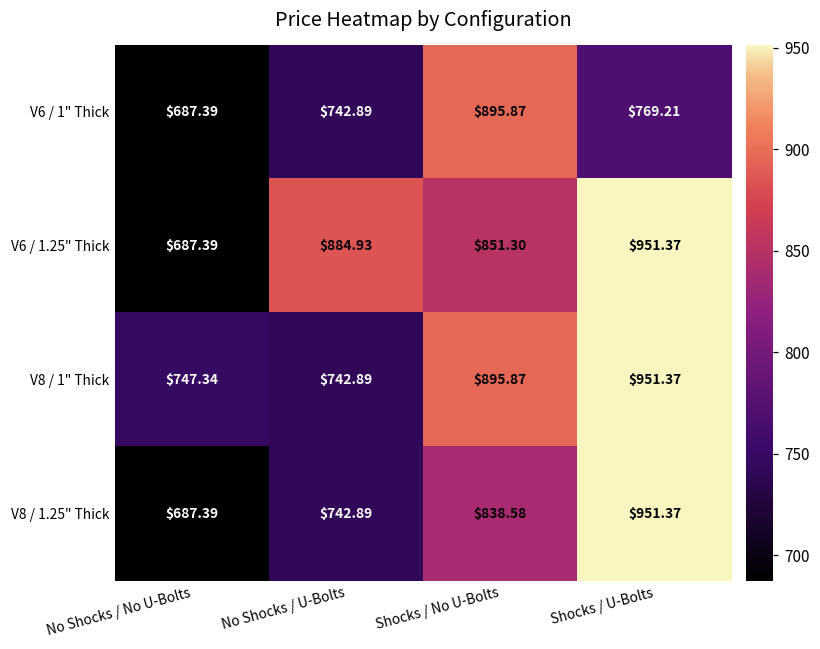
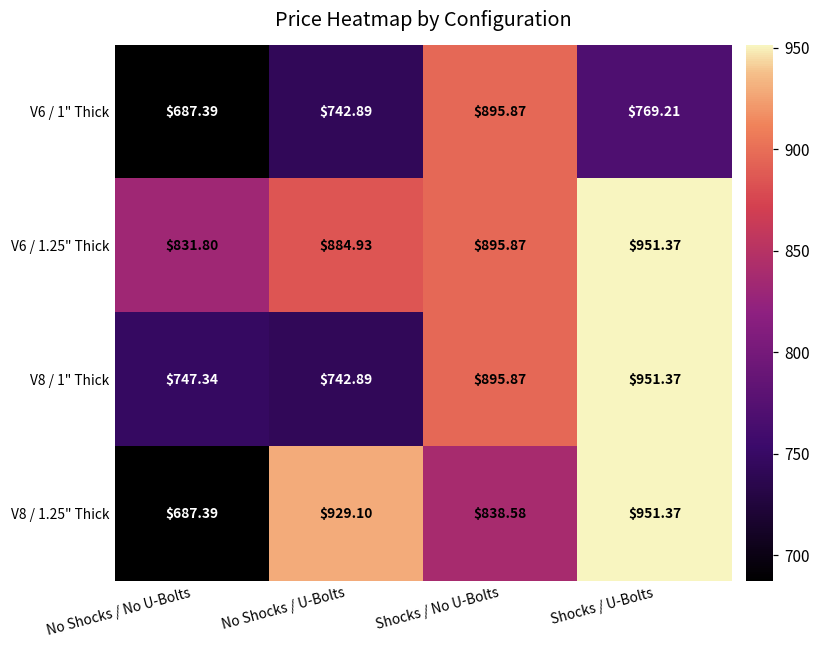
V6 / 1.25" Thick, No Shocks / No U-Bolts: $687.39 -> $831.80
V6 / 1.25" Thick, Shocks / No U-Bolts: $851.30 -> $895.87
V8 / 1.25" Thick, No Shocks / U-Bolts: $742.89 -> $929.10
